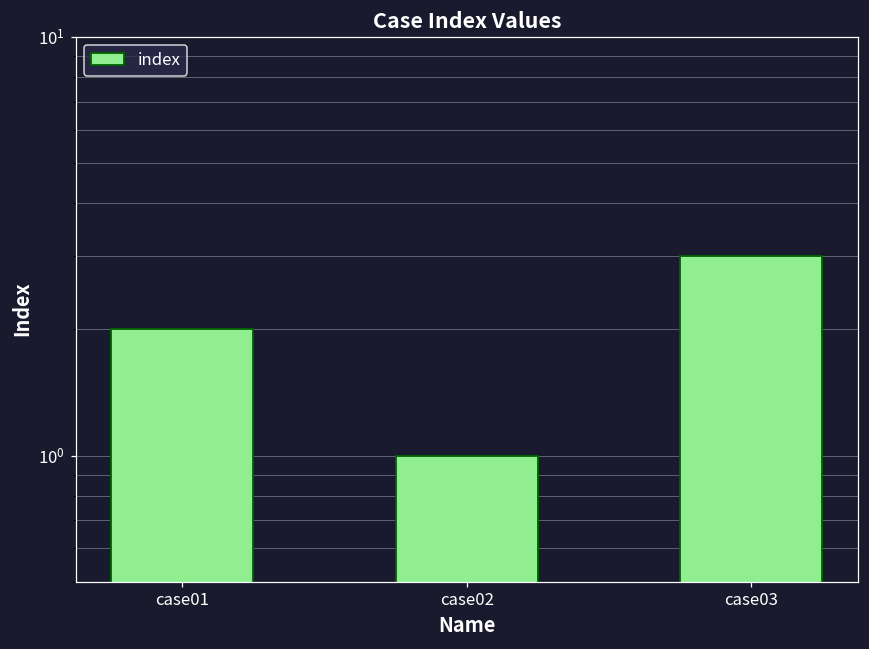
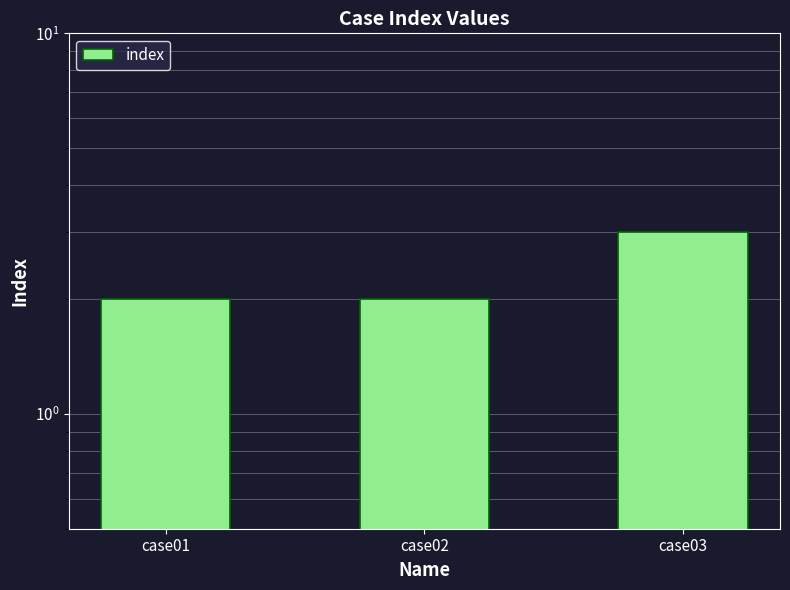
case02: 1 -> 2
